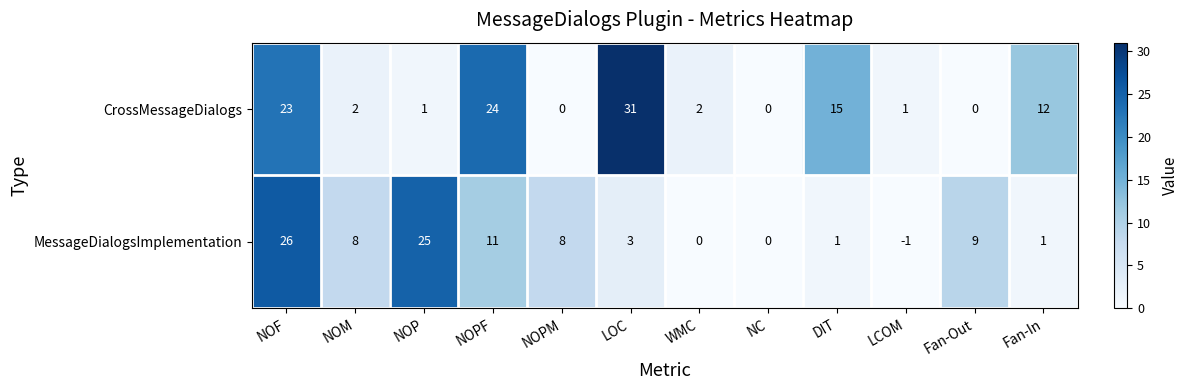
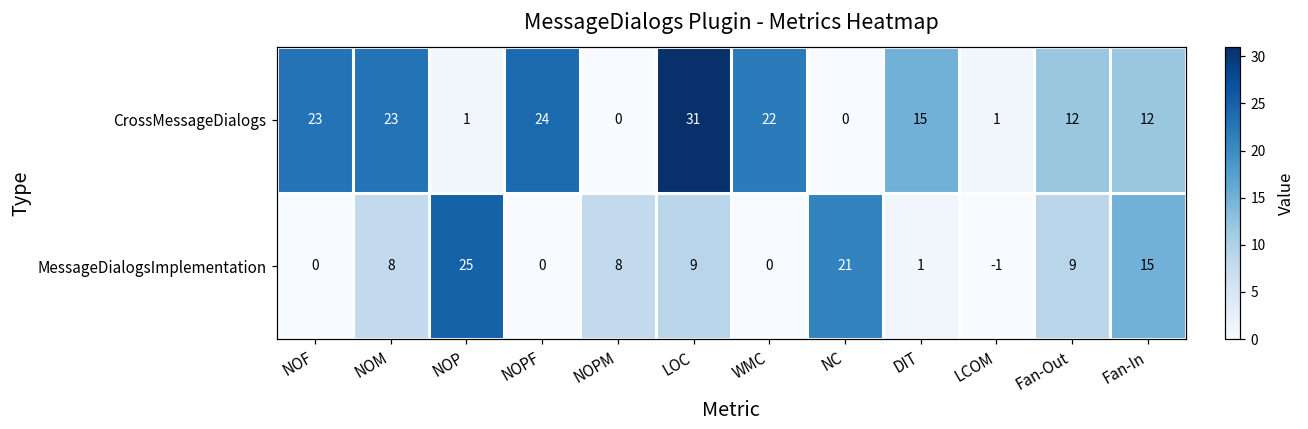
CrossMessageDialogs, NOM: 2 -> 23
CrossMessageDialogs, WMC: 2 -> 22
CrossMessageDialogs, Fan-Out: 0 -> 12
MessageDialogsImplementation, NOF: 26 -> 0
MessageDialogsImplementation, NOPF: 11 -> 0
MessageDialogsImplementation, LOC: 3 -> 9
MessageDialogsImplementation, NC: 0 -> 21
MessageDialogsImplementation, Fan-In: 1 -> 15
